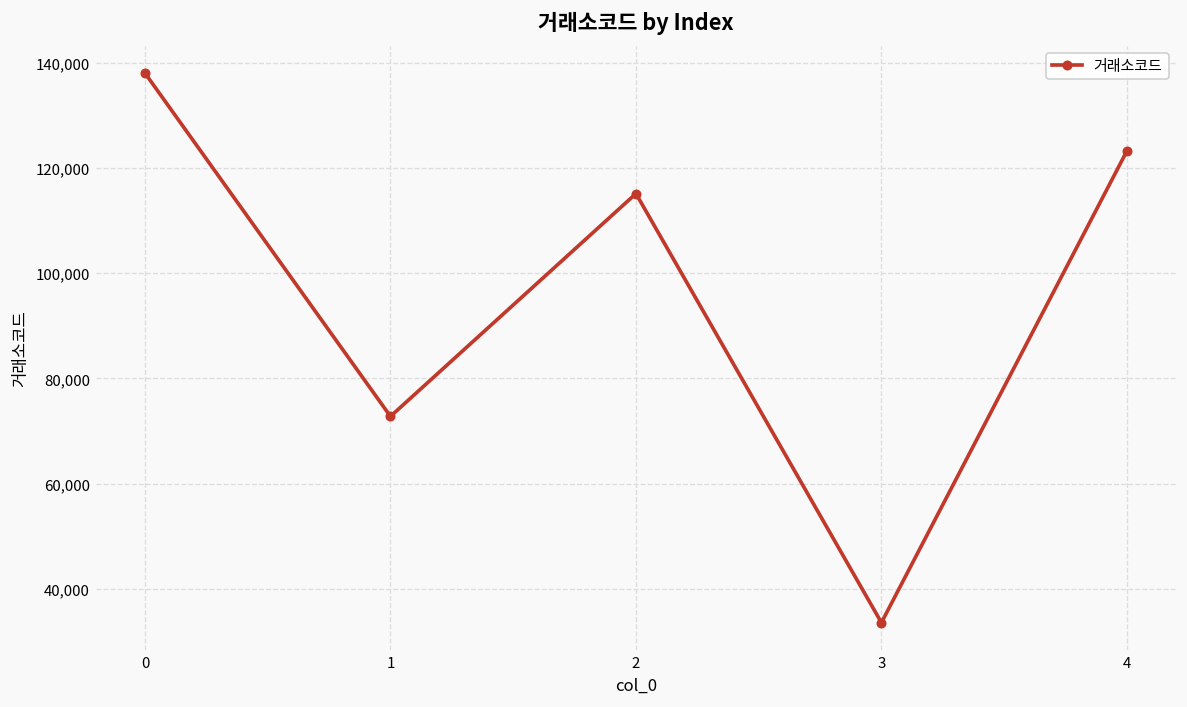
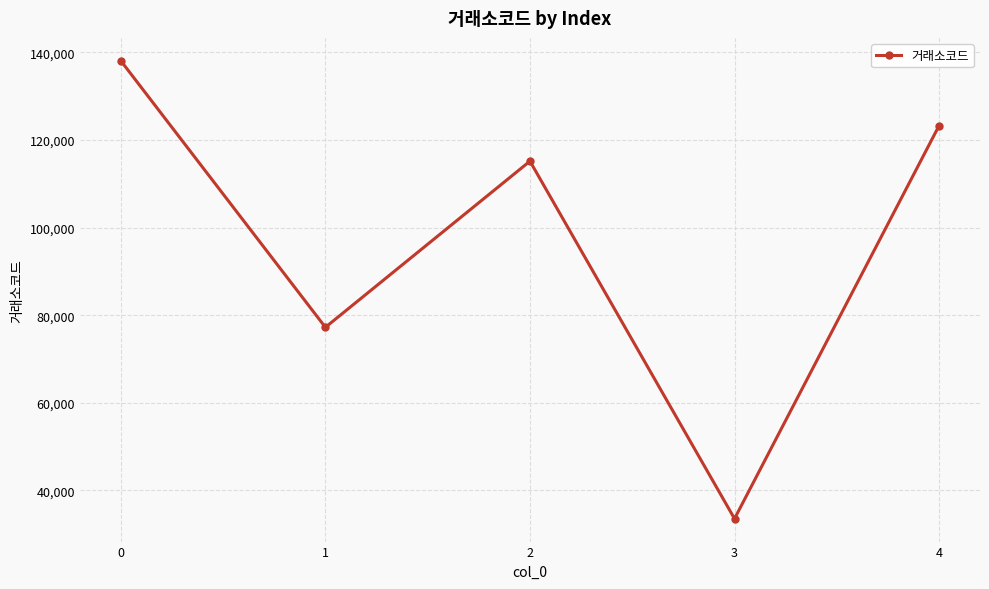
1: 73,000 -> 77,000
